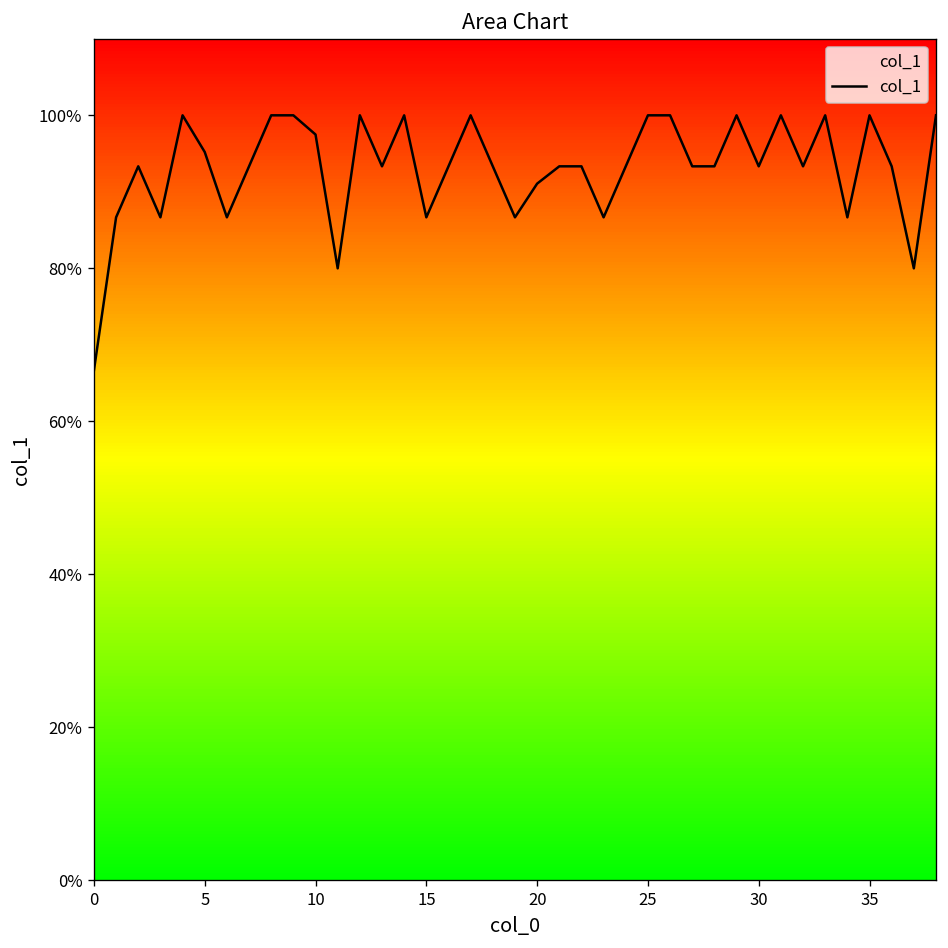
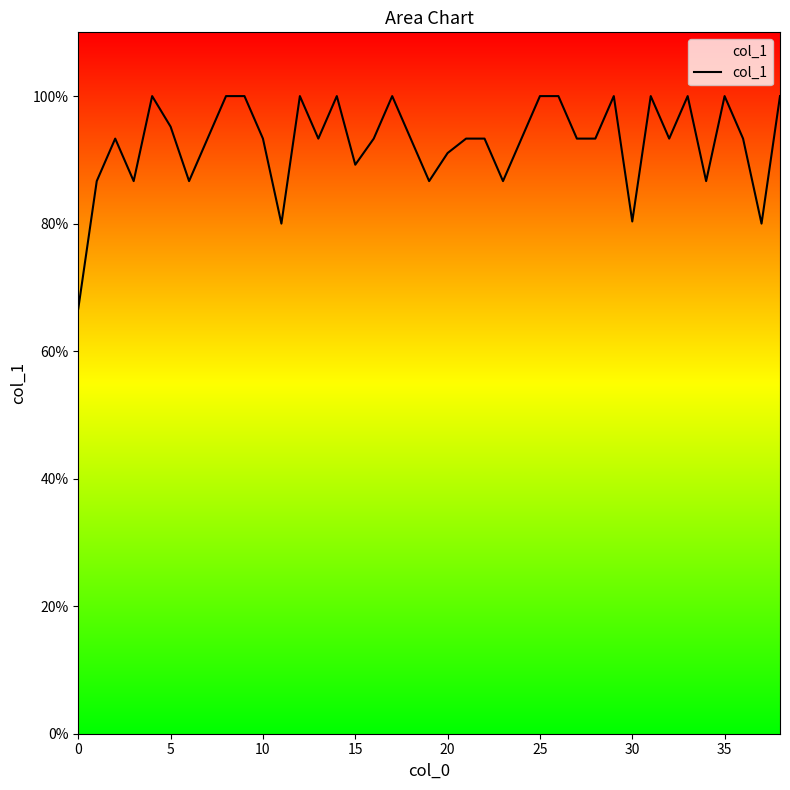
10: 97% -> 93%
15: 87% -> 89%
30: 93% -> 80%
